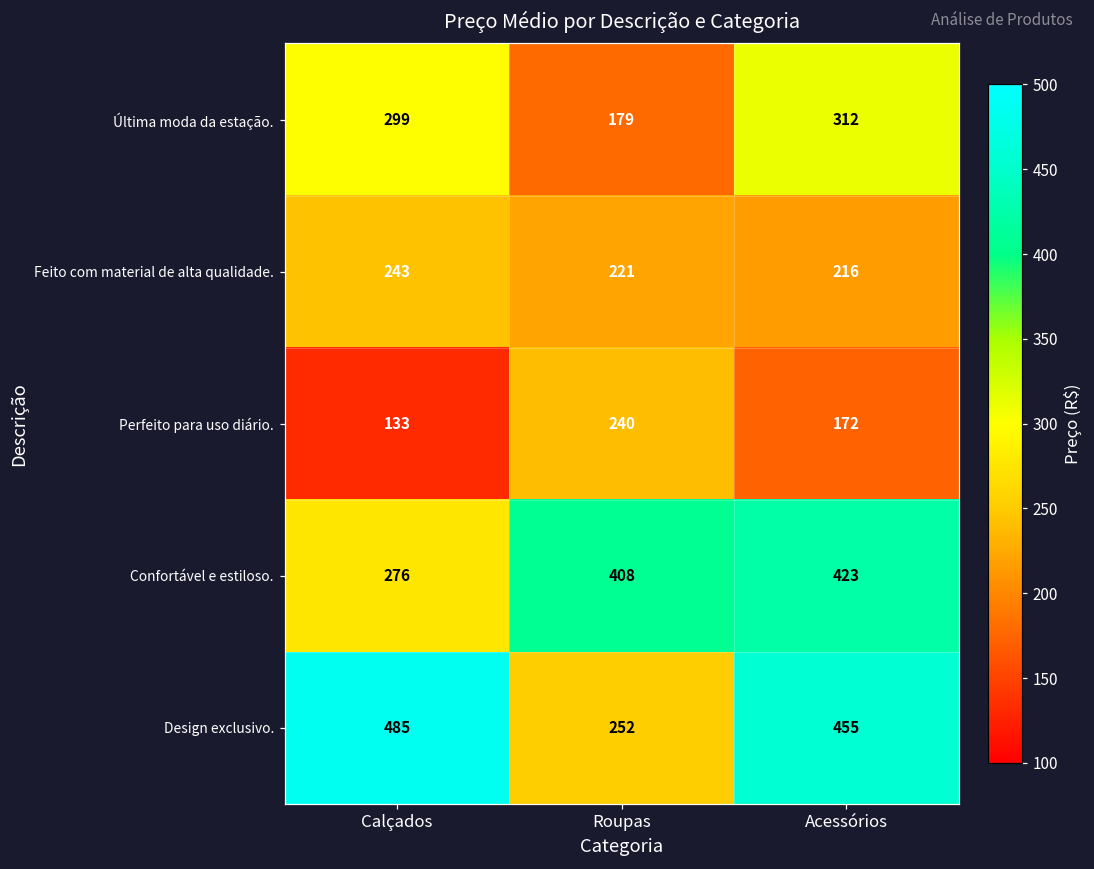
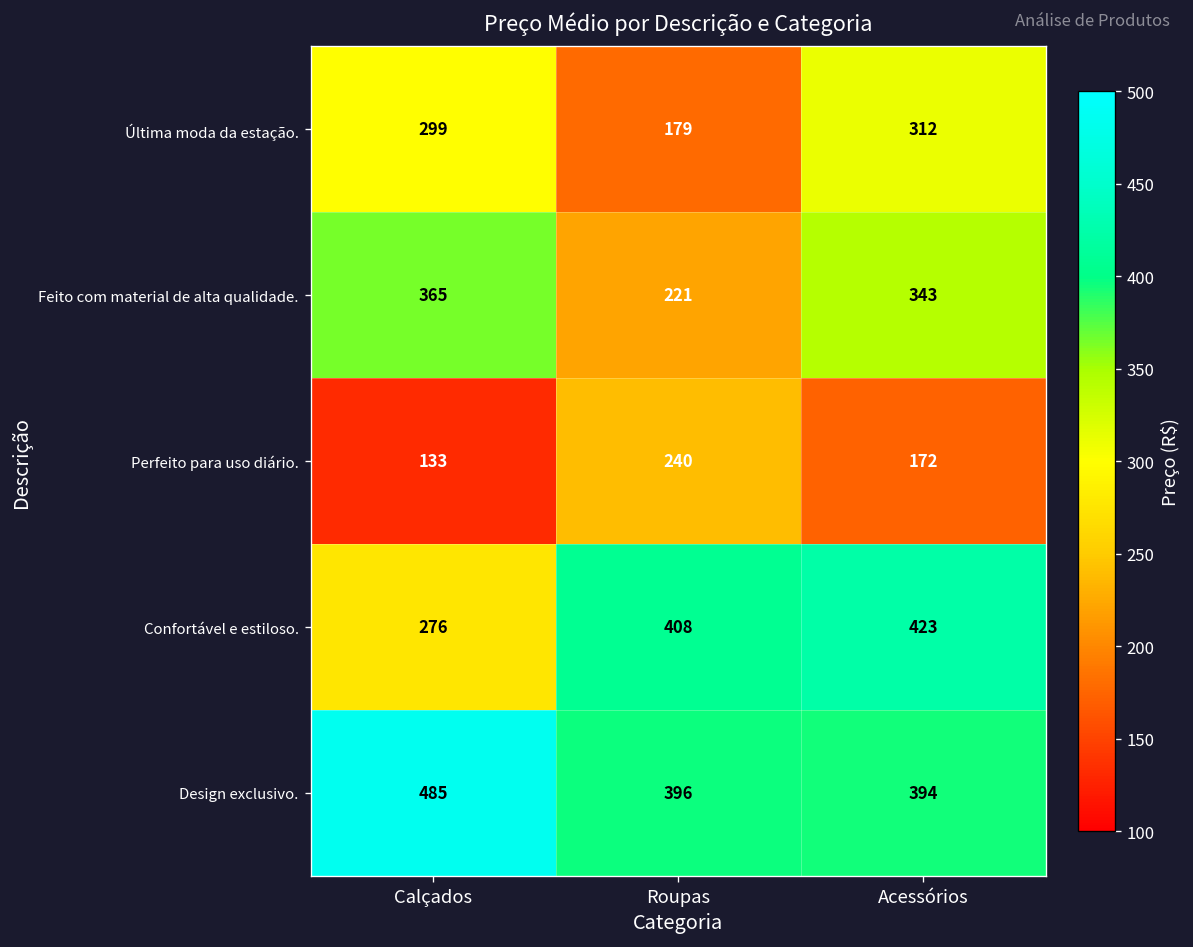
Feito com material de alta qualidade., Calçados: 243 -> 365
Feito com material de alta qualidade., Acessórios: 216 -> 343
Design exclusivo., Roupas: 252 -> 396
Design exclusivo., Acessórios: 455 -> 394
